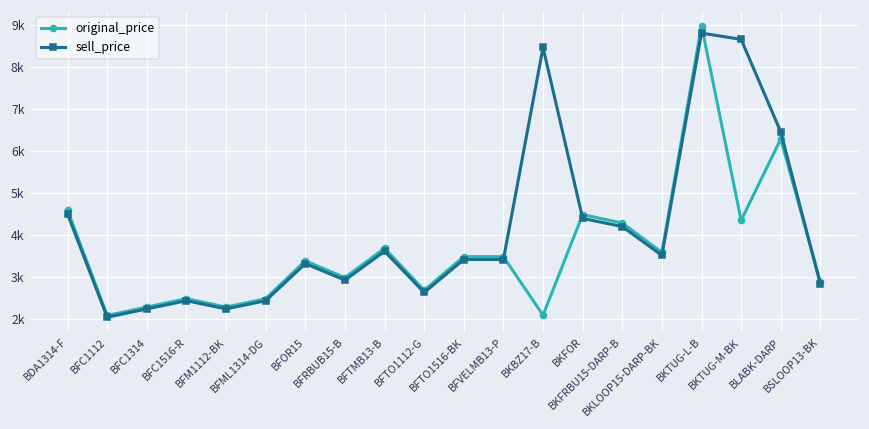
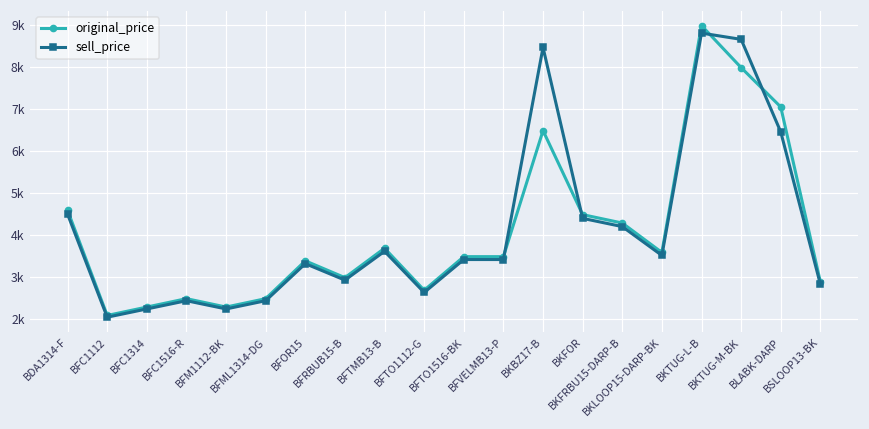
original_price, BKBZ17-B: 2100 -> 6500
original_price, BKTUG-M-BK: 4400 -> 8000
original_price, BLABK-DARP: 6300 -> 7100
